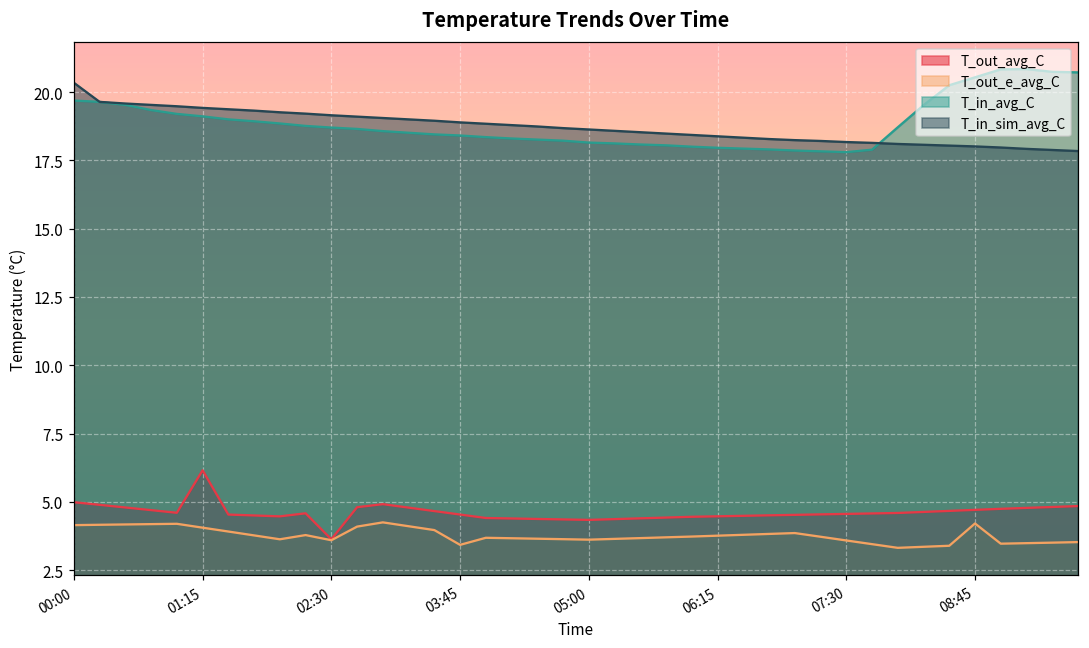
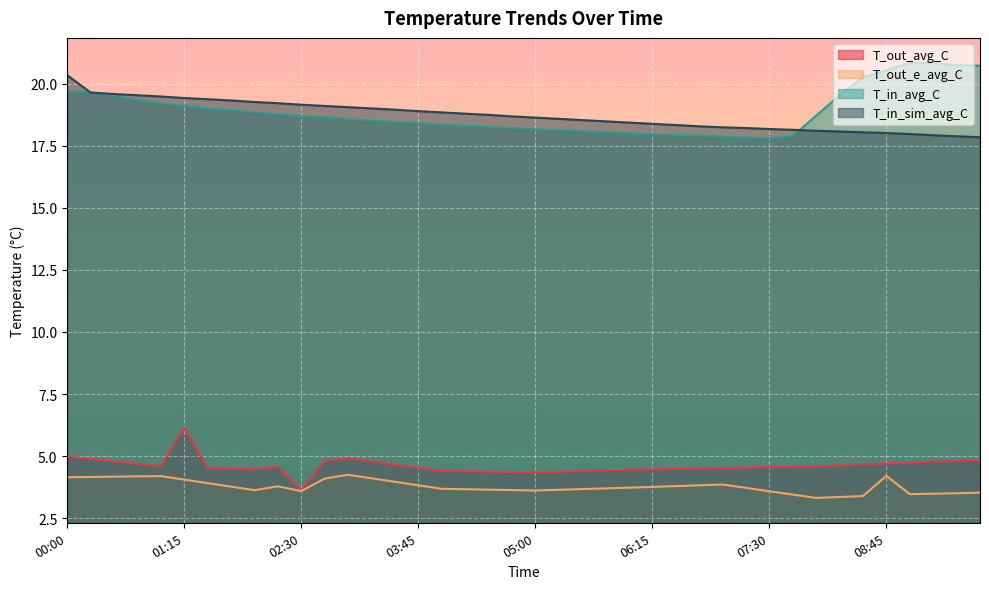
T_out_e_avg_C, 03:45: 3.4 -> 3.8
